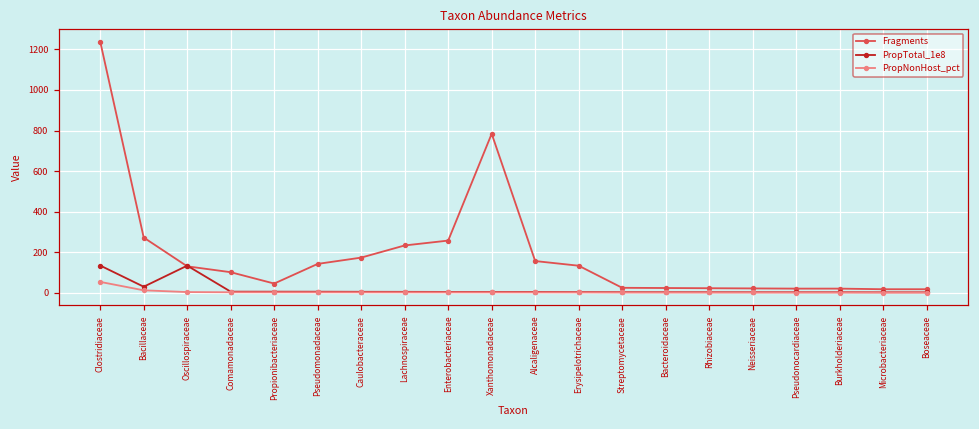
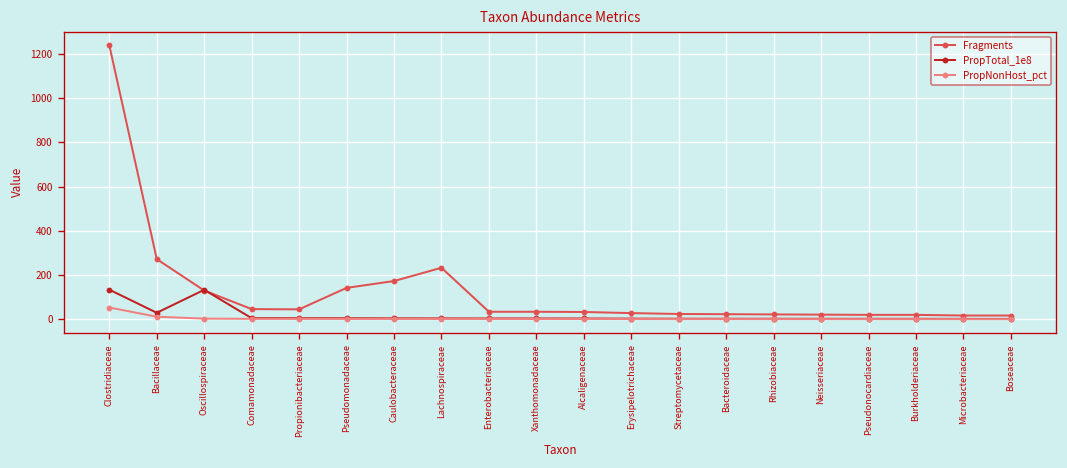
Fragments, Comamonadaceae: 100 -> 50
Fragments, Enterobacteriaceae: 260 -> 30
Fragments, Xanthomonadaceae: 780 -> 30
Fragments, Alcaligenaceae: 160 -> 30
Fragments, Erysipelotrichaceae: 130 -> 30
